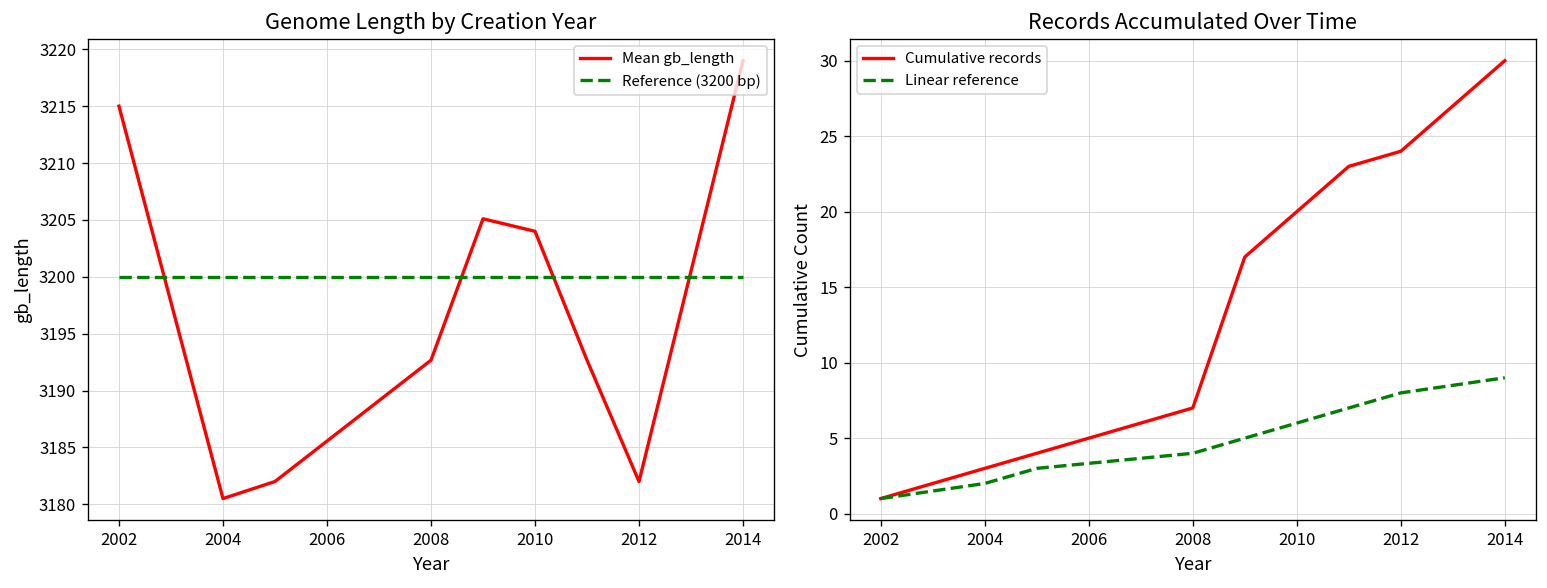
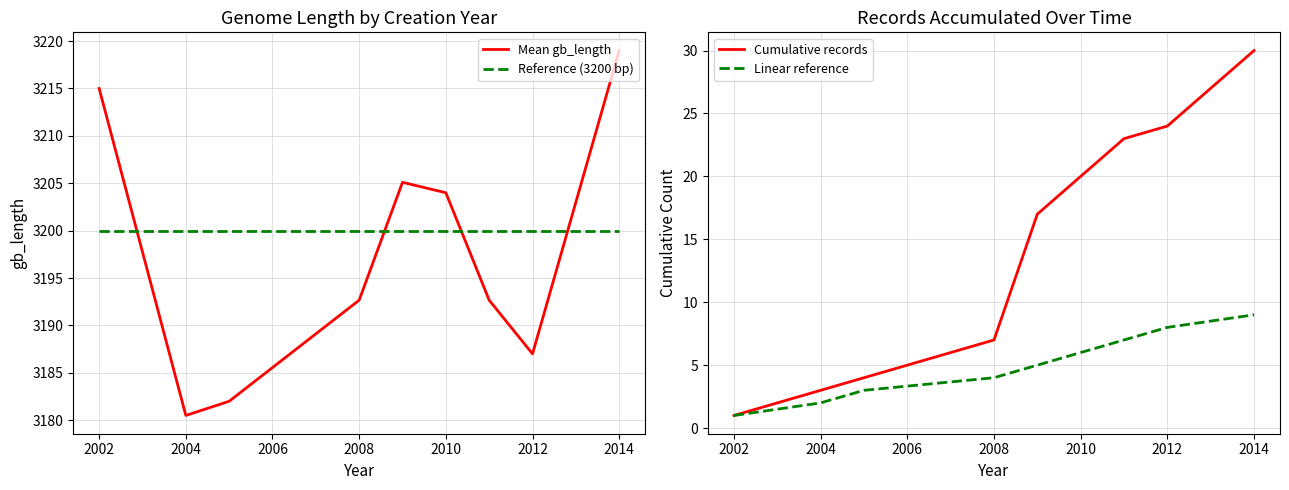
Genome Length by Creation Year, Mean gb_length, 2012: 3182 -> 3187
